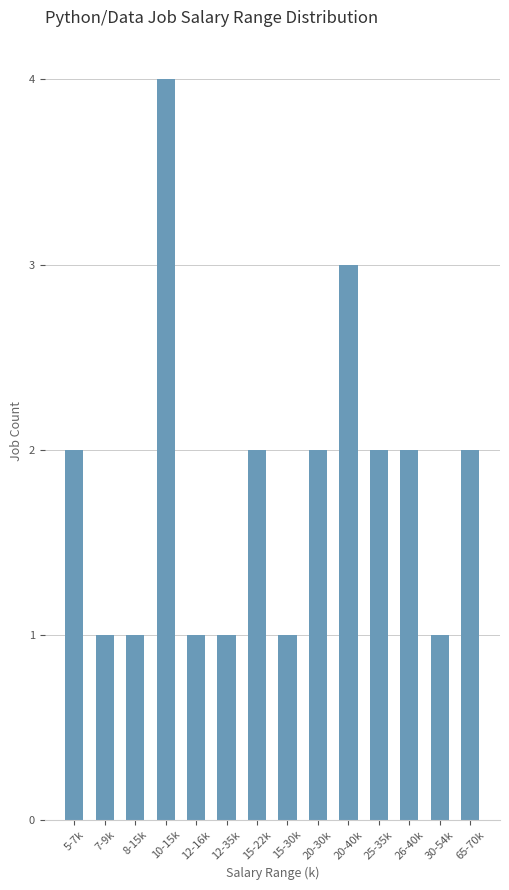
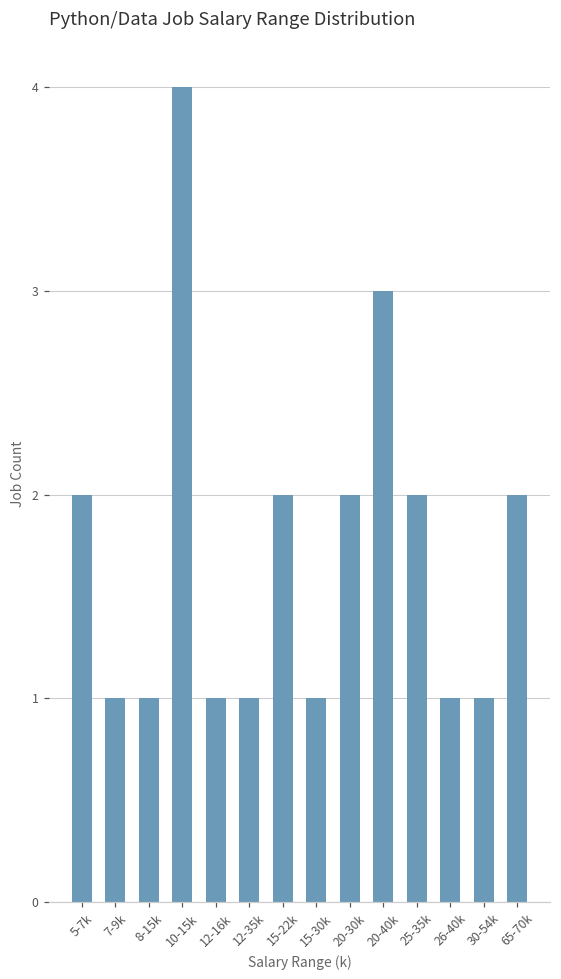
26-40k: 2 -> 1
